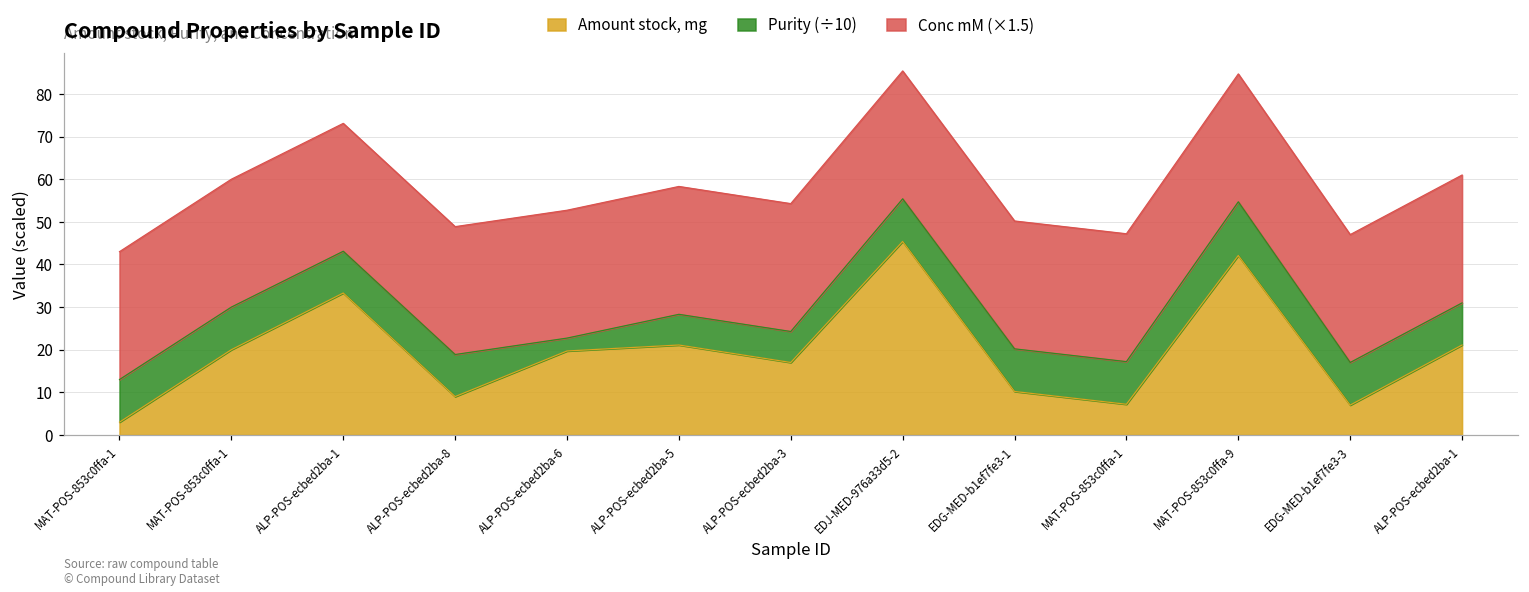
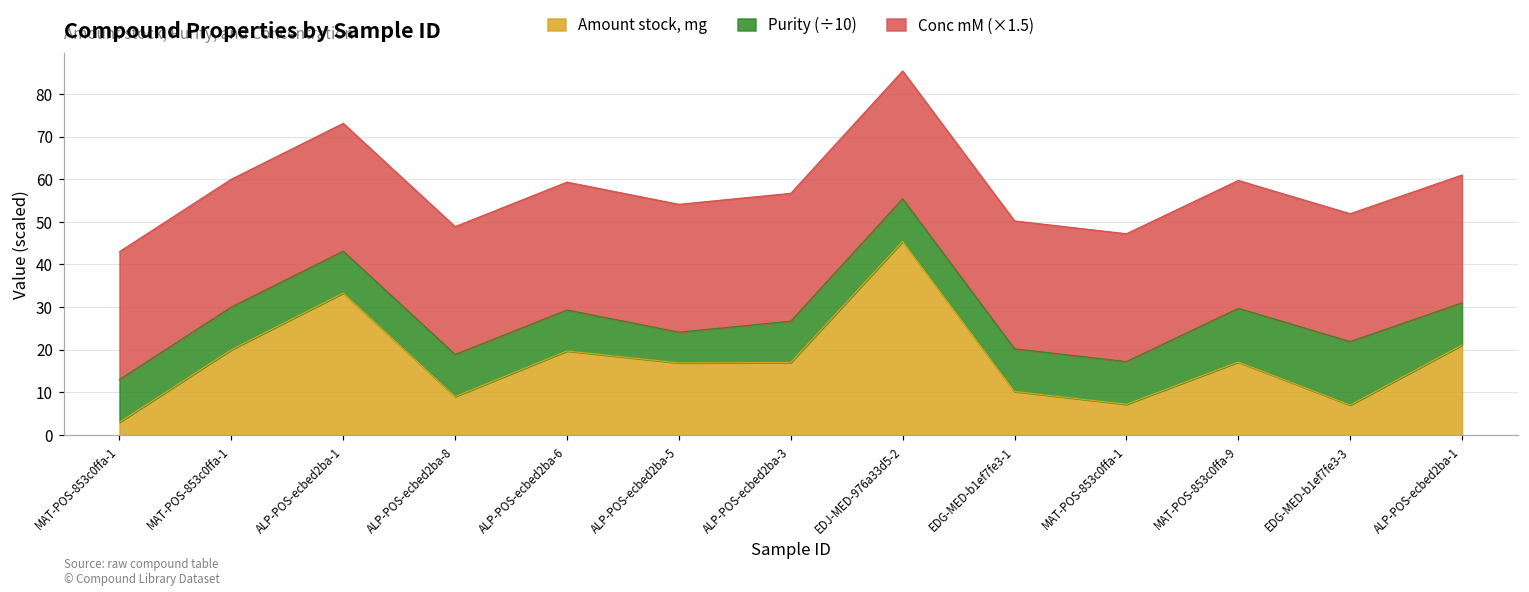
Purity (÷10), ALP-POS-ecbed2ba-6: 3 -> 10
Amount stock, mg, ALP-POS-ecbed2ba-5: 21 -> 17
Purity (÷10), ALP-POS-ecbed2ba-3: 7 -> 10
Amount stock, mg, MAT-POS-853c0ffa-9: 42 -> 17
Purity (÷10), EDG-MED-b1ef7fe3-3: 10 -> 15
